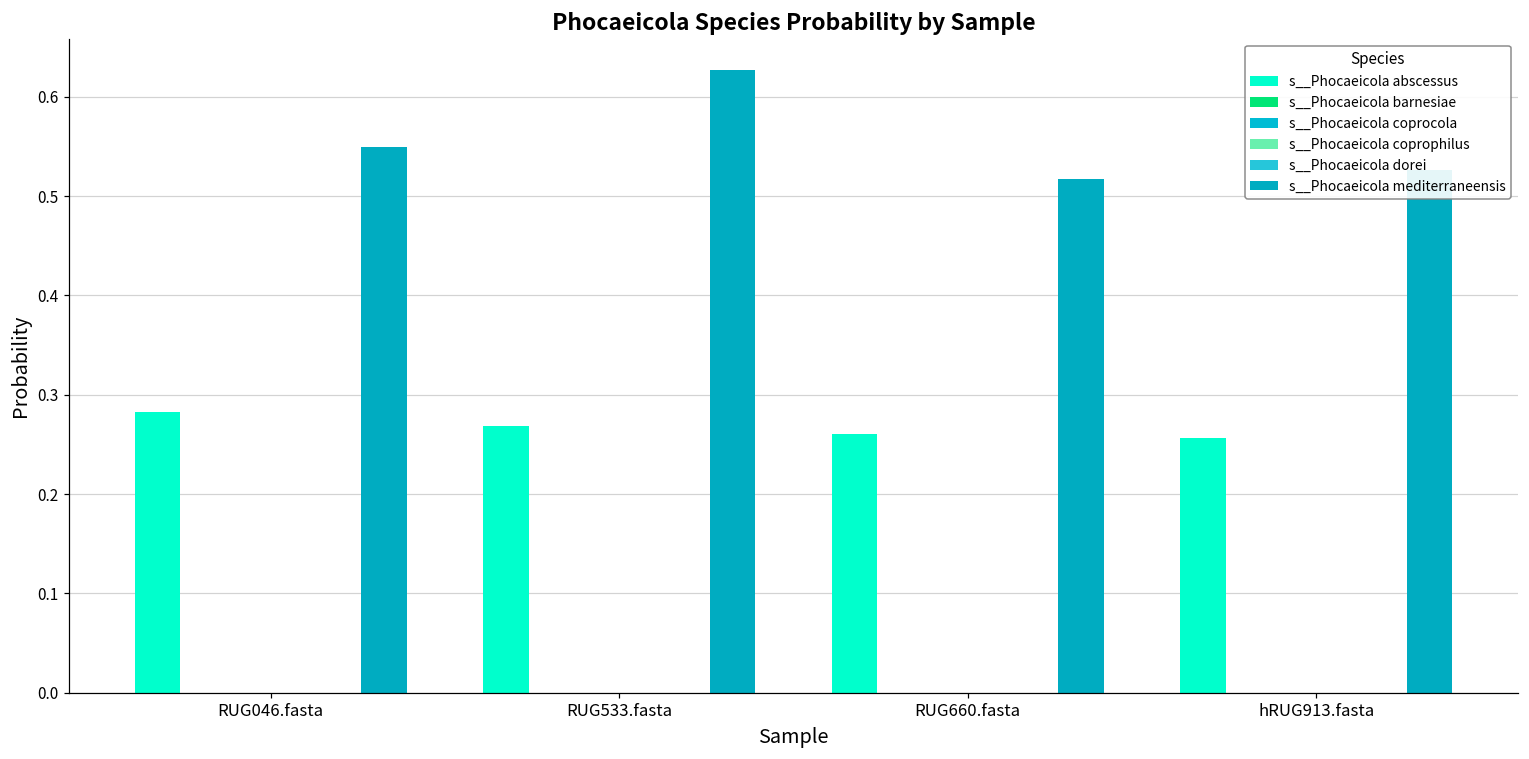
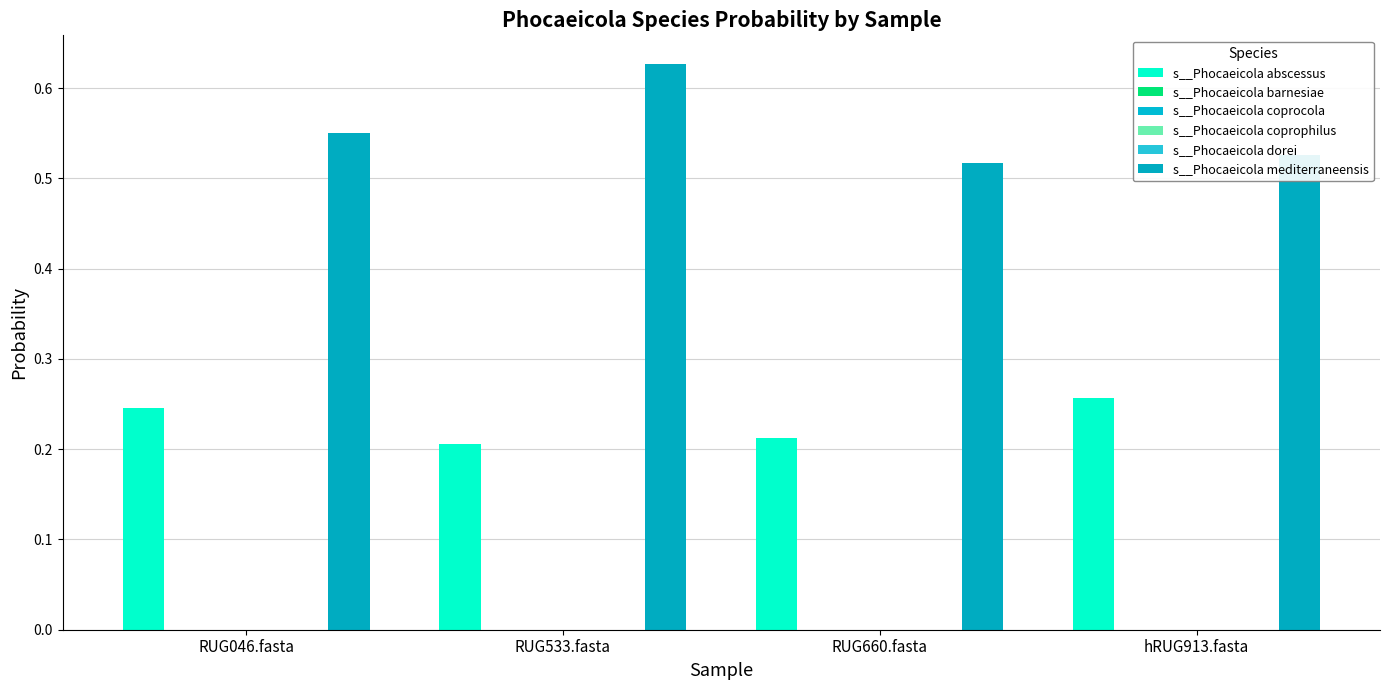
s__Phocaeicola abscessus, RUG046.fasta: 0.28 -> 0.25
s__Phocaeicola abscessus, RUG533.fasta: 0.27 -> 0.21
s__Phocaeicola abscessus, RUG660.fasta: 0.26 -> 0.21
